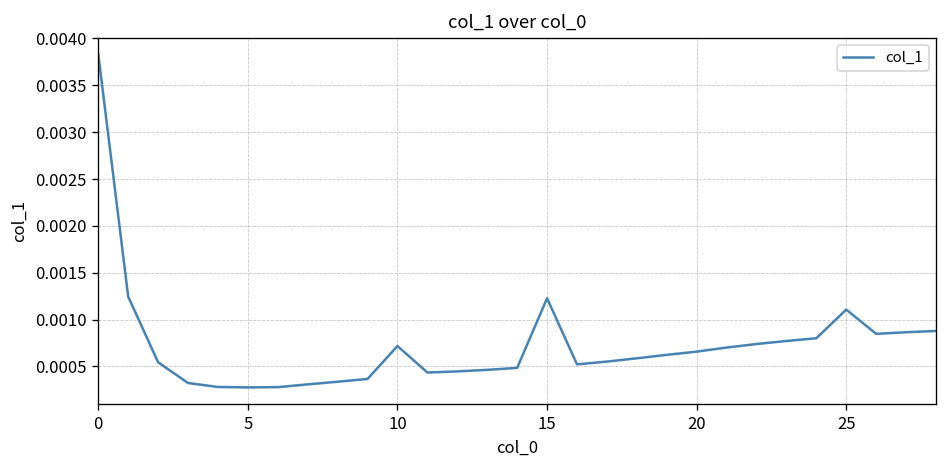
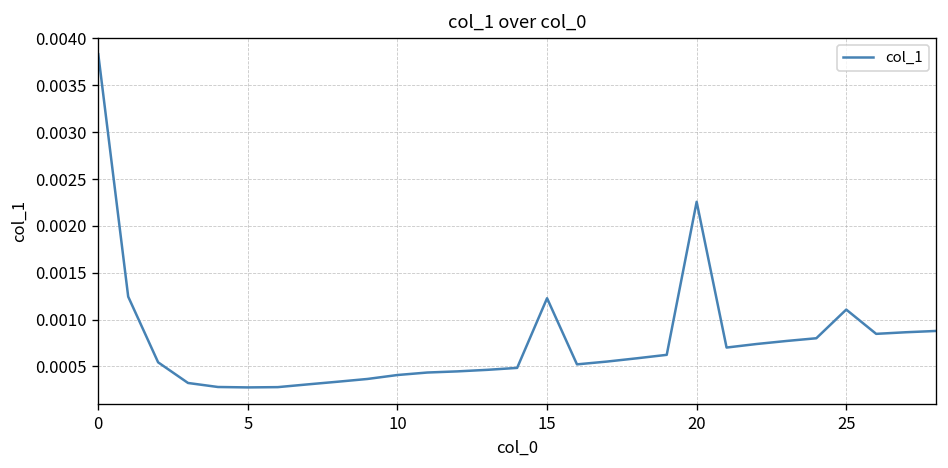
10: 0.0007 -> 0.0004
20: 0.0007 -> 0.0023
